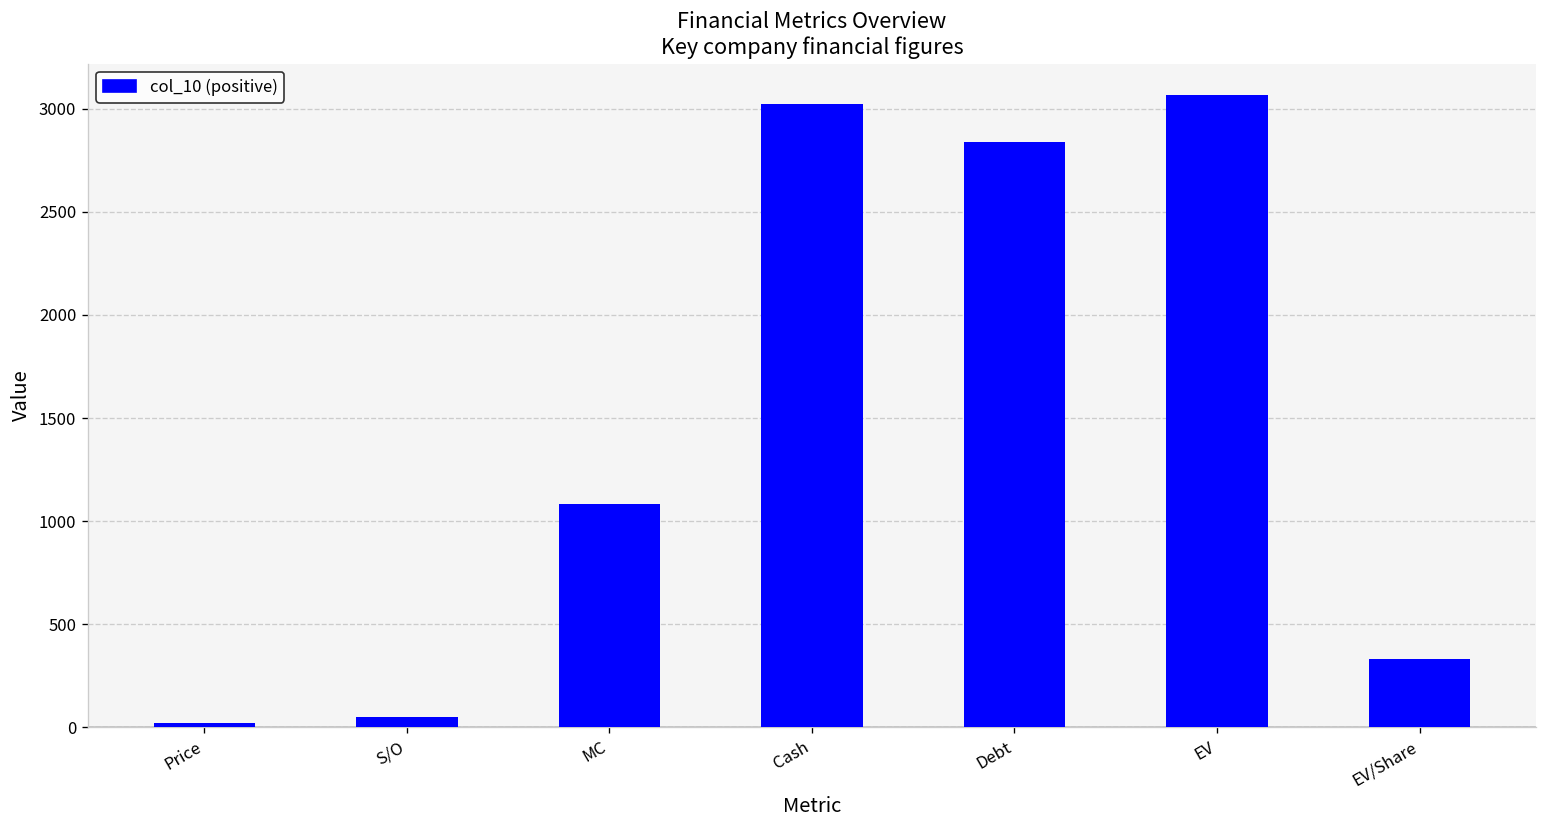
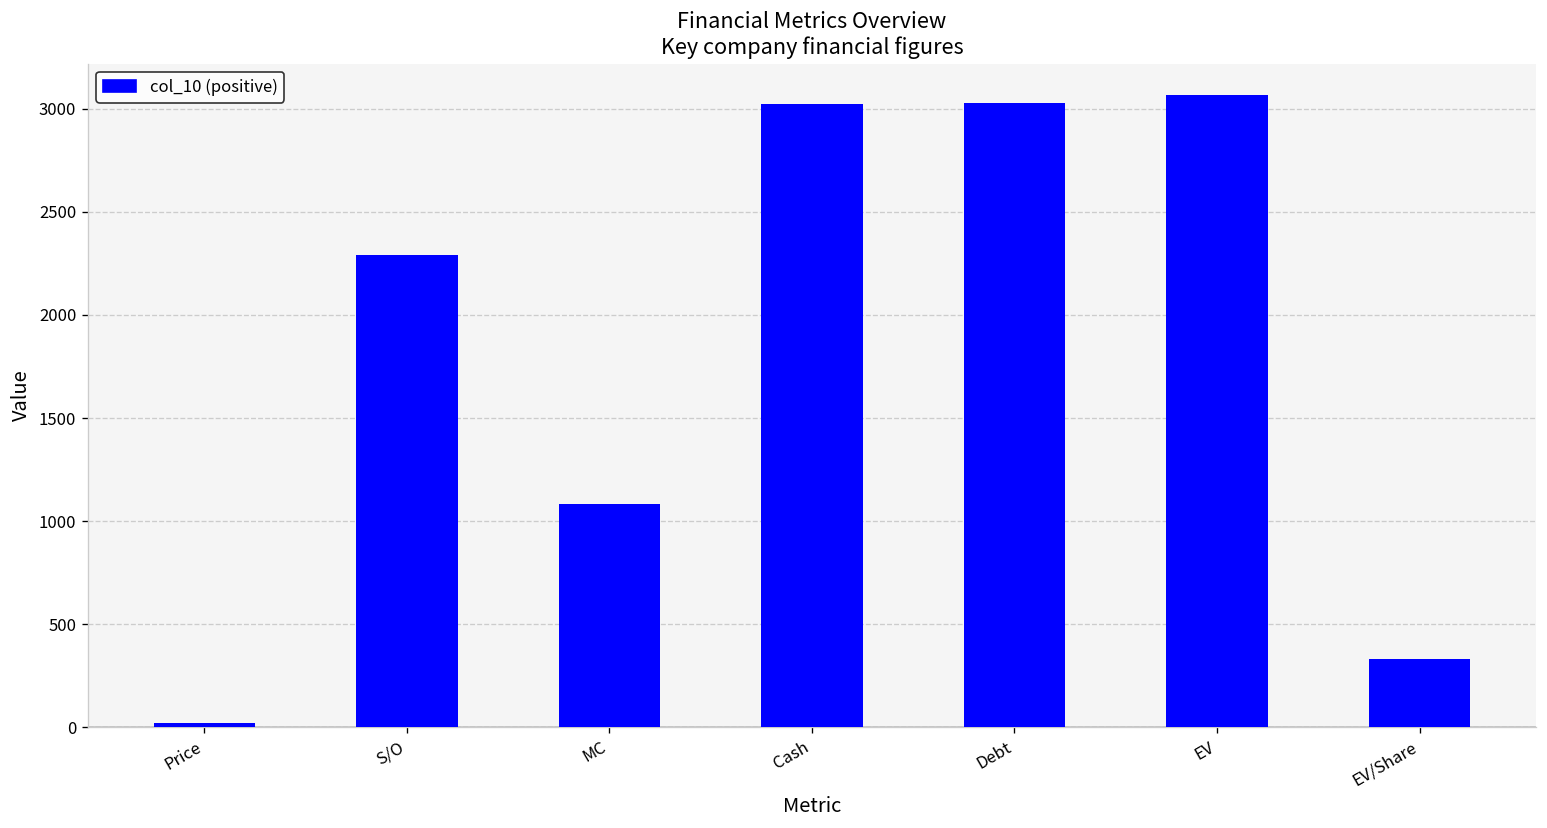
S/O: 50 -> 2290
Debt: 2840 -> 3030
